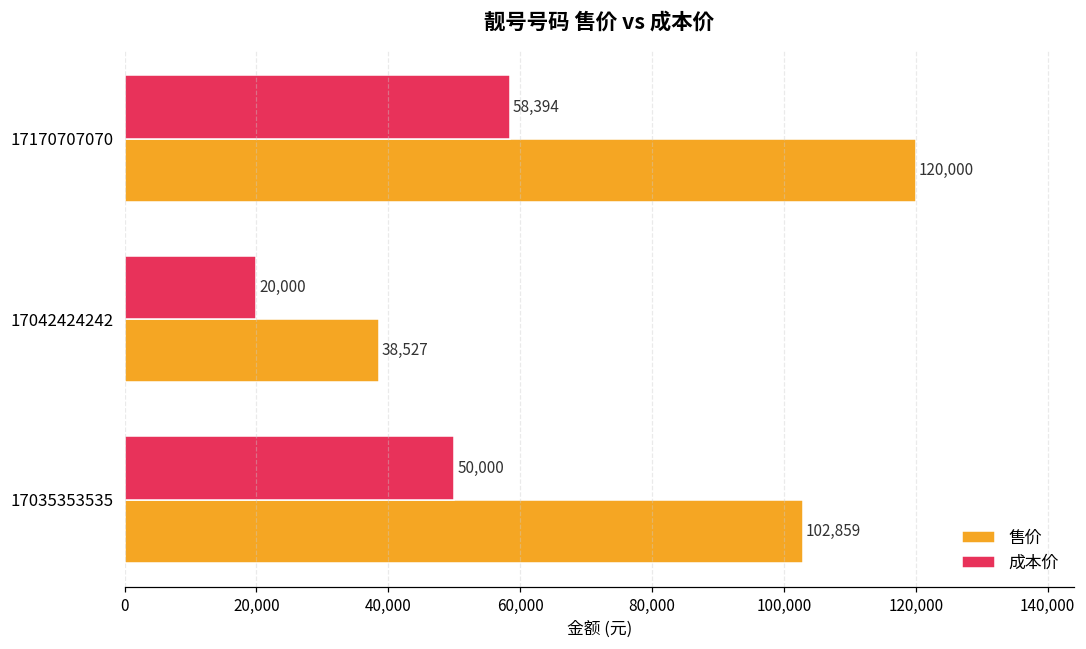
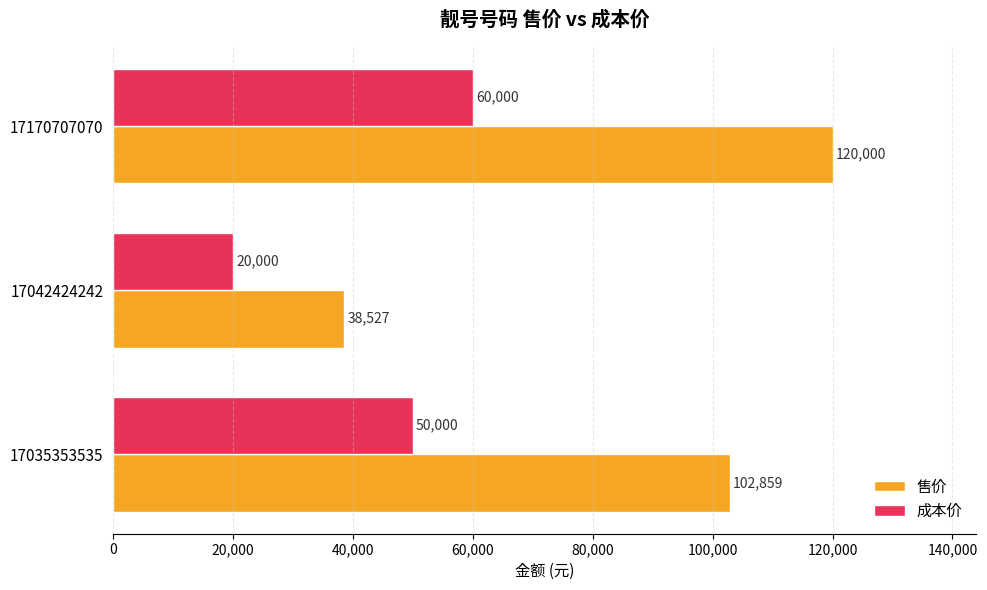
成本价, 17170707070: 58,394 -> 60,000
